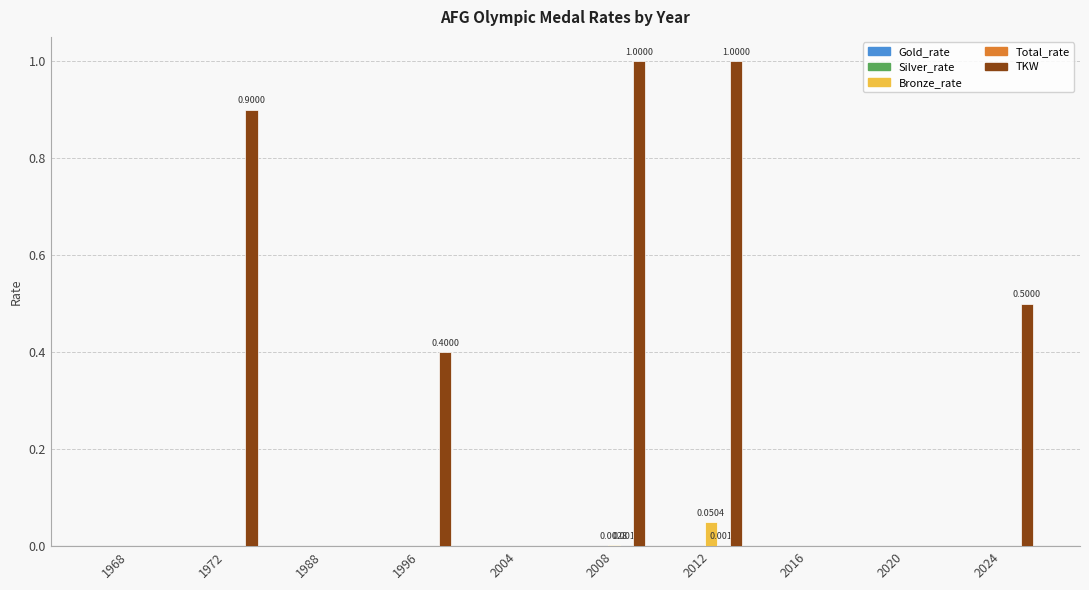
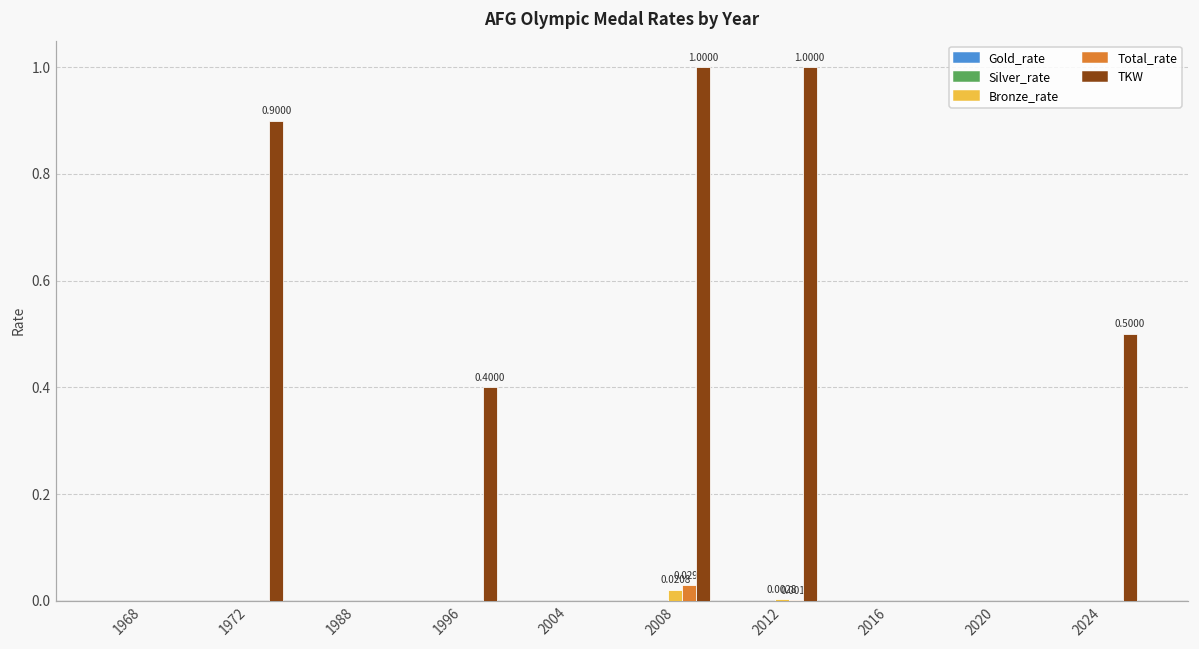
Bronze_rate, 2008: 0.0028 -> 0.0208
Total_rate, 2008: 0.0010 -> 0.0294
Bronze_rate, 2012: 0.0504 -> 0.0028
